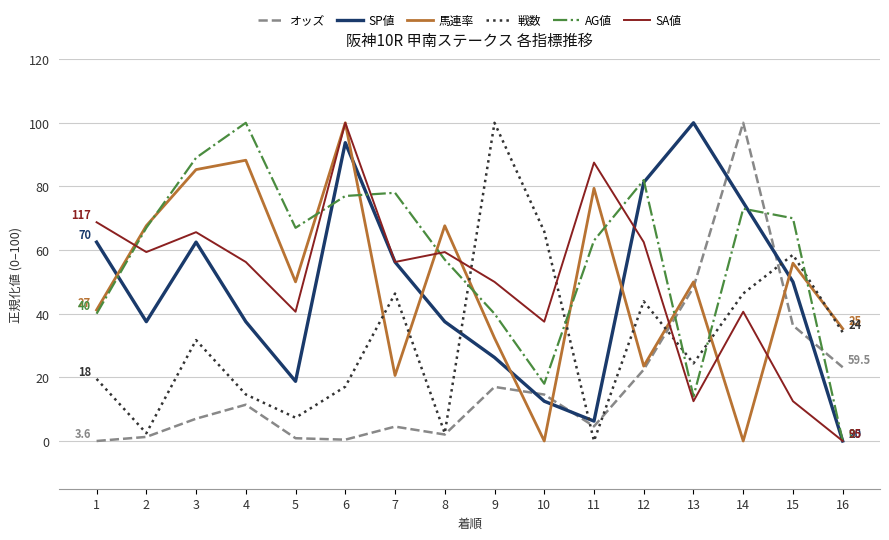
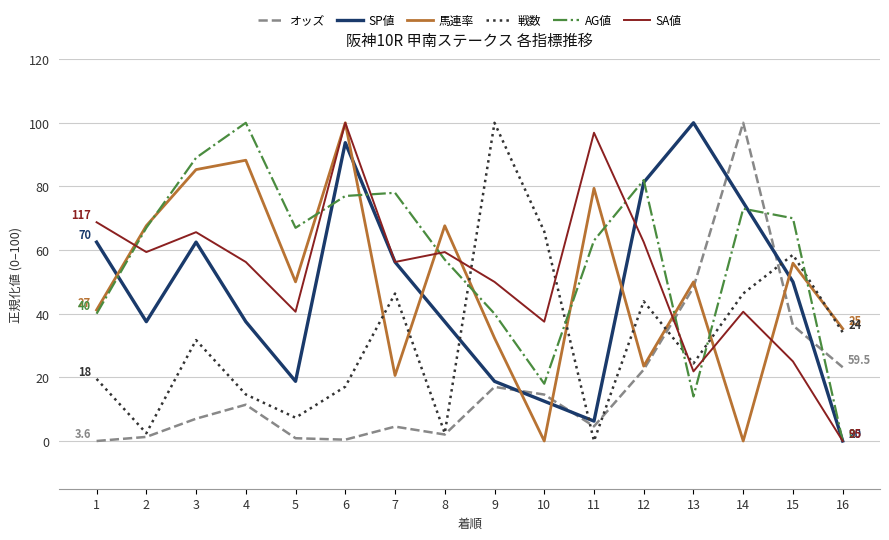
SP値, 9: 26 -> 19
SA値, 11: 88 -> 97
SA値, 13: 13 -> 22
SA値, 15: 13 -> 25
